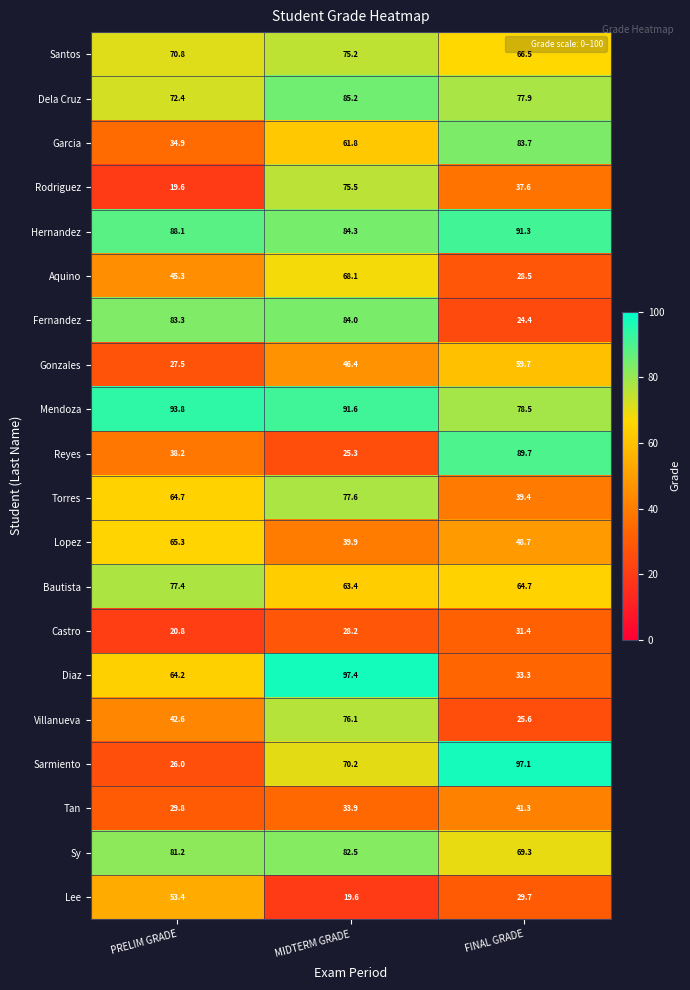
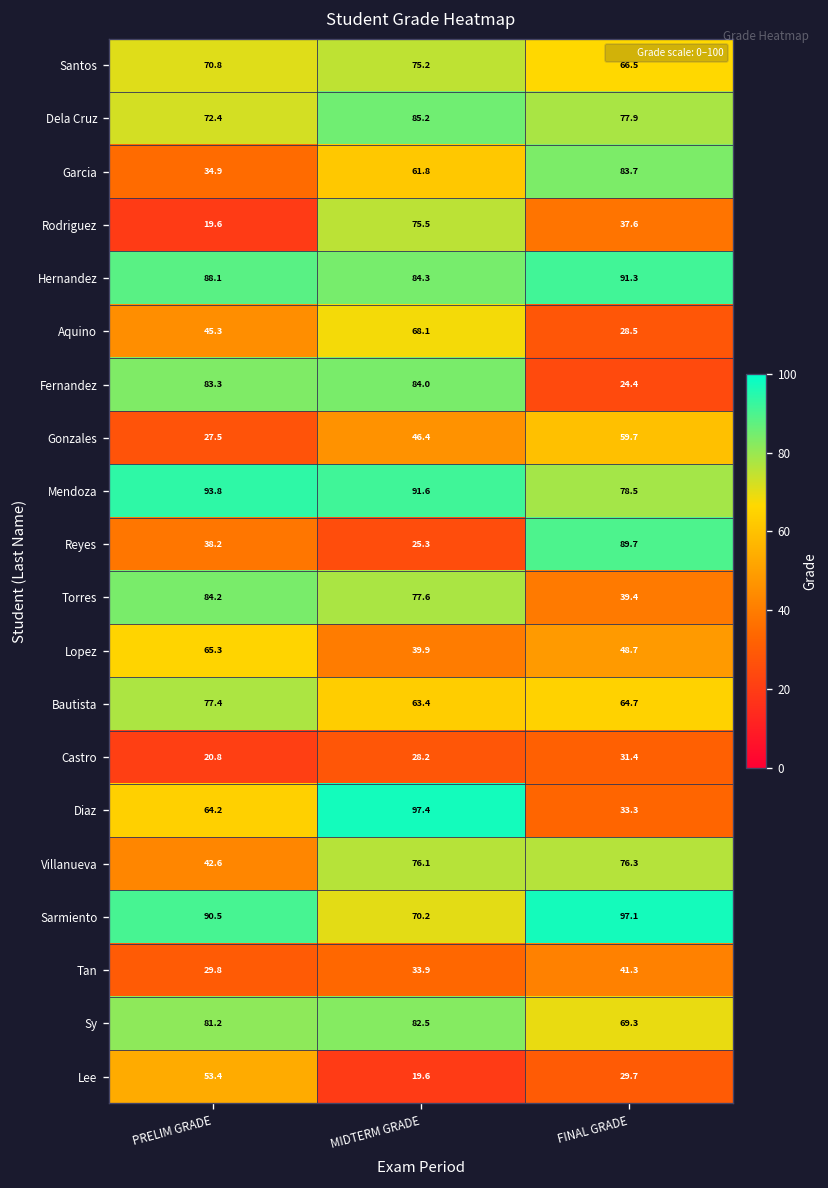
Torres, PRELIM GRADE: 64.7 -> 84.2
Villanueva, FINAL GRADE: 25.6 -> 76.3
Sarmiento, PRELIM GRADE: 26.0 -> 90.5
